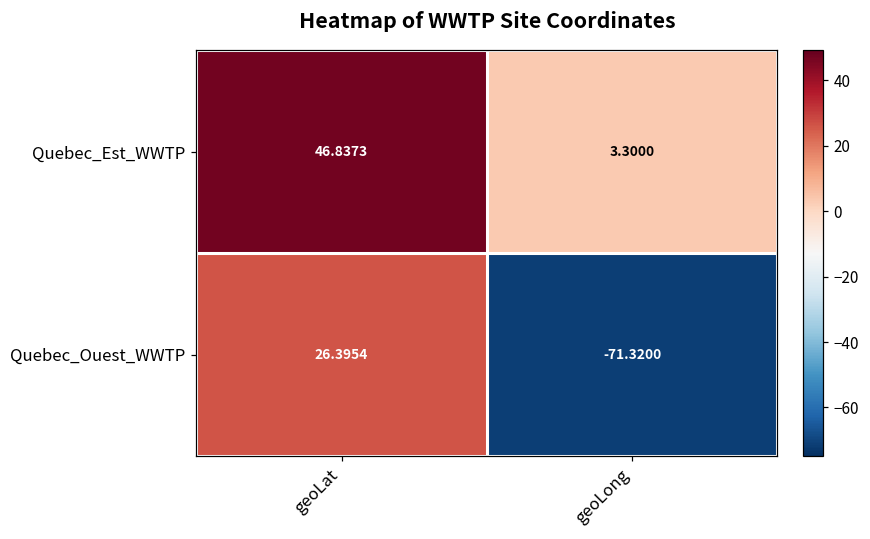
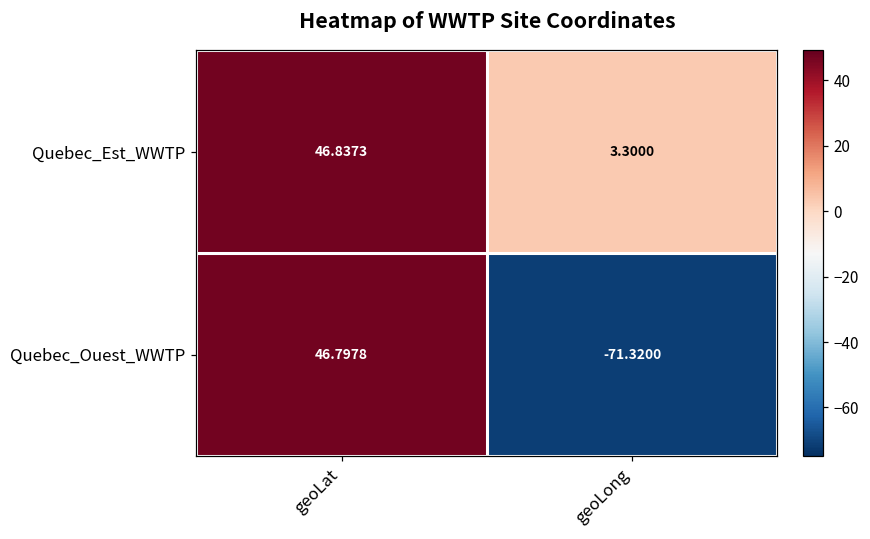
Quebec_Ouest_WWTP, geoLat: 26.3954 -> 46.7978
